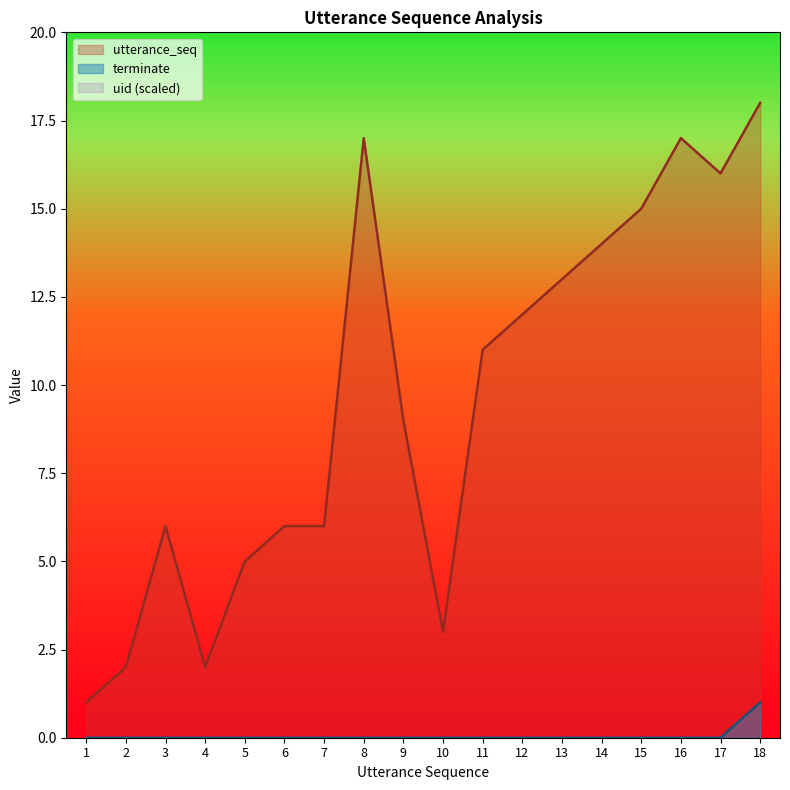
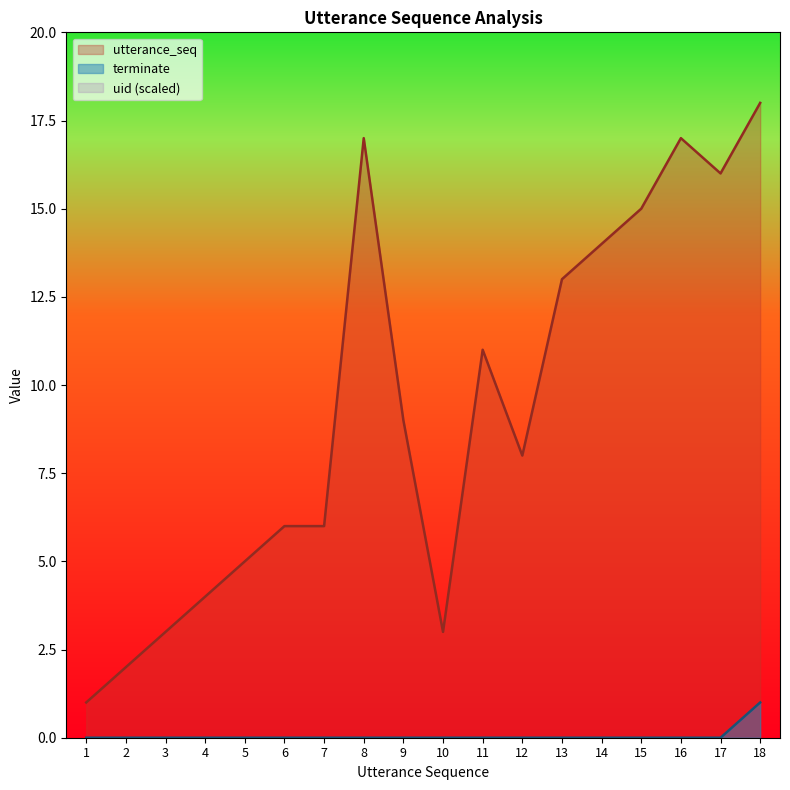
utterance_seq, 3: 6 -> 3
utterance_seq, 4: 2 -> 4
utterance_seq, 12: 12 -> 8
